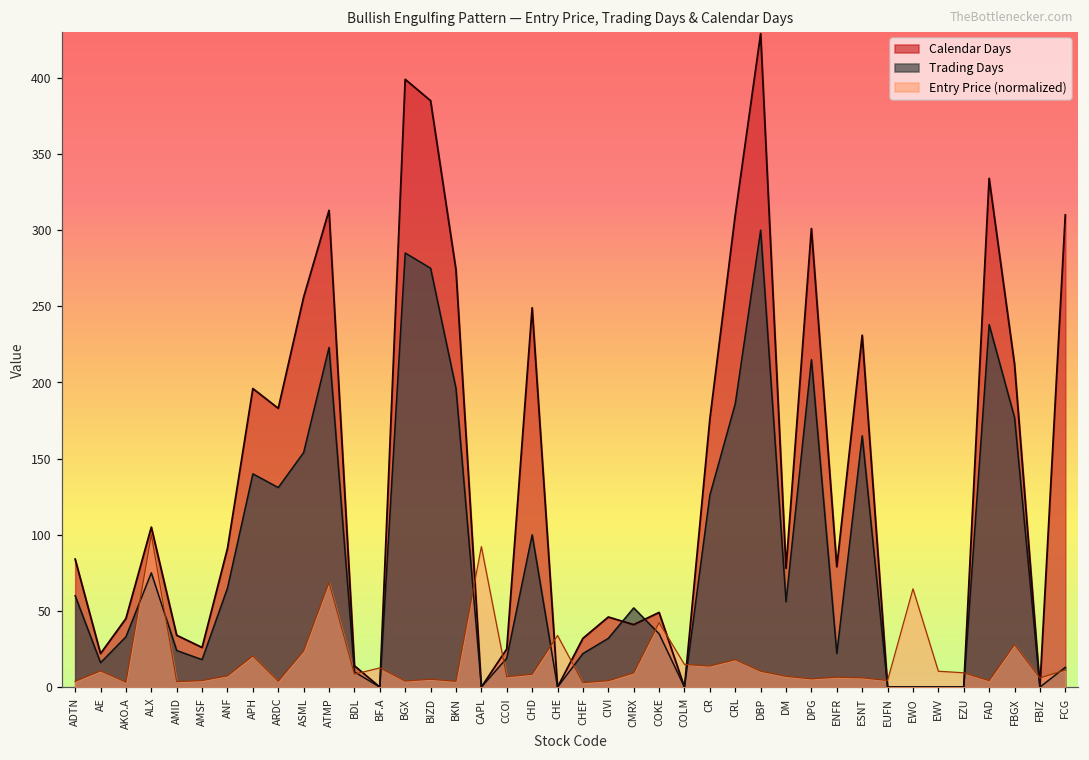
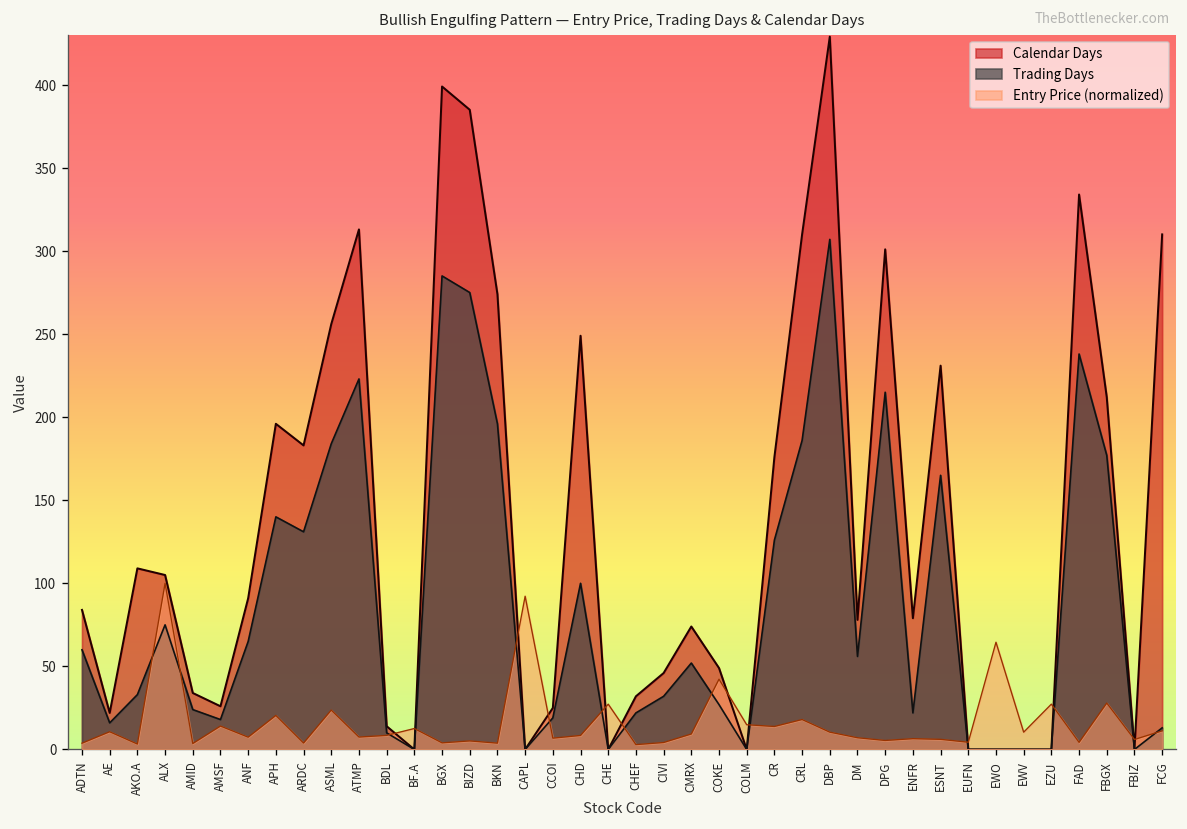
Calendar Days, AKO.A: 45 -> 109
Entry Price (normalized), AMSF: 4 -> 14
Trading Days, ASML: 154 -> 184
Entry Price (normalized), ATMP: 69 -> 7
Entry Price (normalized), CHE: 34 -> 27
Calendar Days, CMRX: 41 -> 74
Trading Days, COKE: 35 -> 27
Trading Days, DBP: 300 -> 307
Entry Price (normalized), EZU: 9 -> 27
